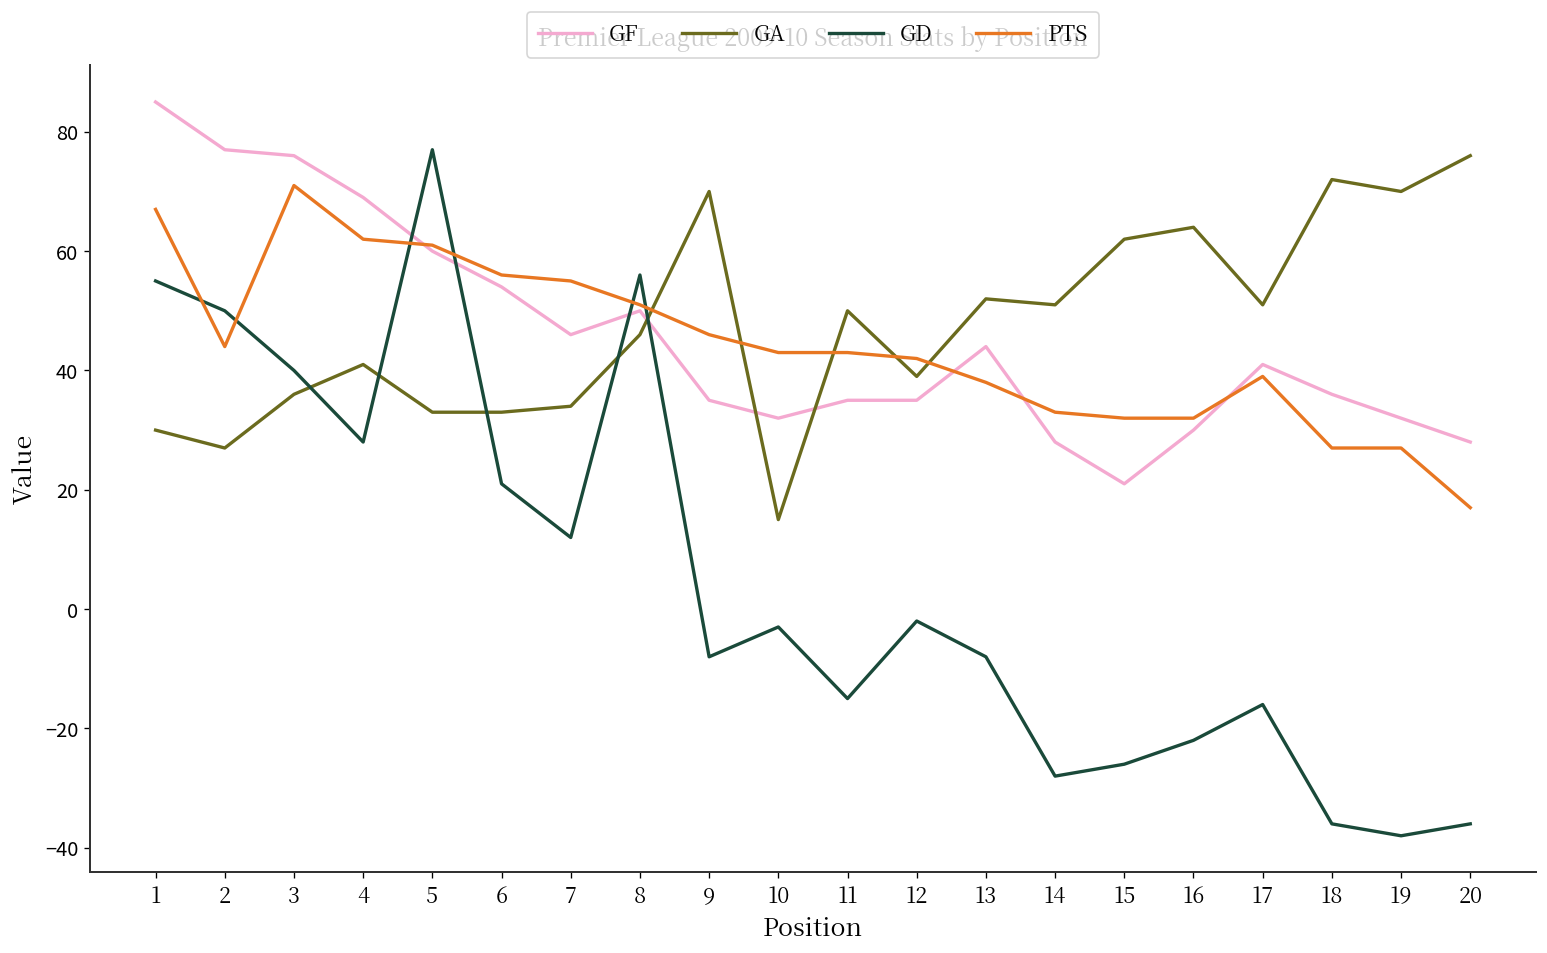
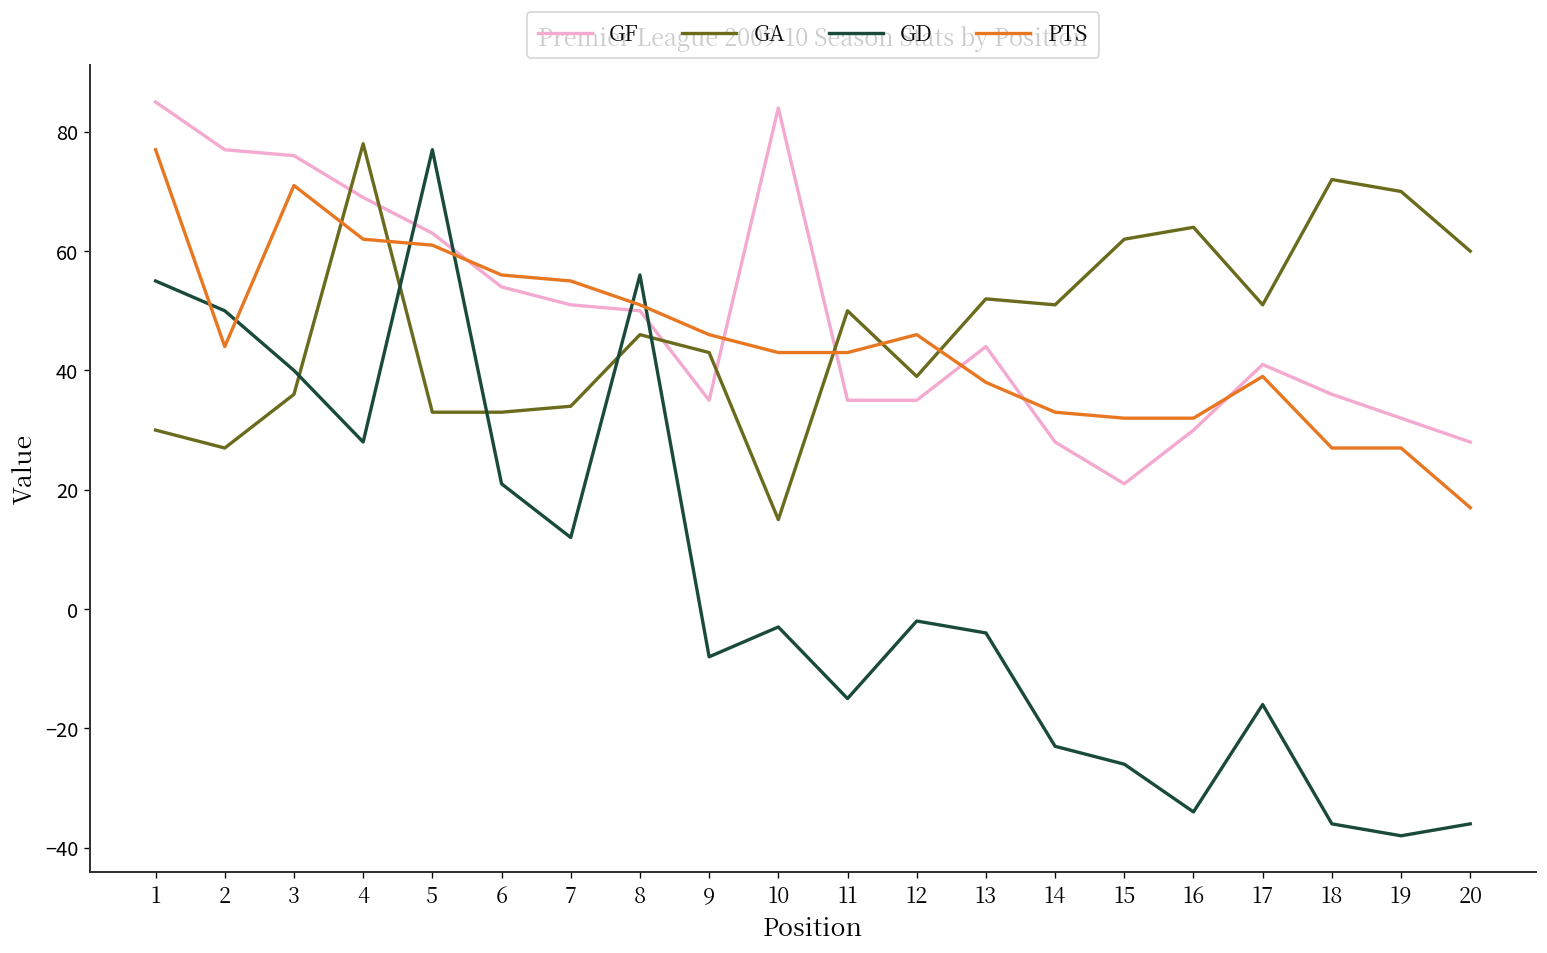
PTS, 1: 67 -> 77
GA, 4: 41 -> 78
GF, 5: 60 -> 63
GF, 7: 46 -> 51
GA, 9: 70 -> 43
GF, 10: 32 -> 84
PTS, 12: 42 -> 46
GD, 13: -8 -> -4
GD, 14: -28 -> -23
GD, 16: -22 -> -34
GA, 20: 76 -> 60
